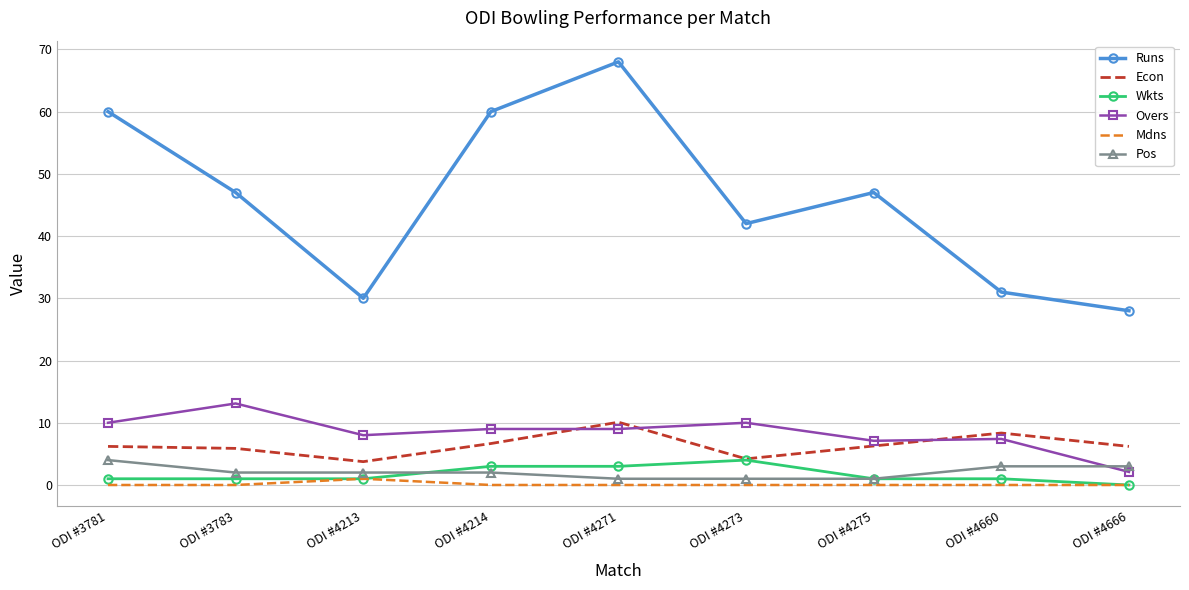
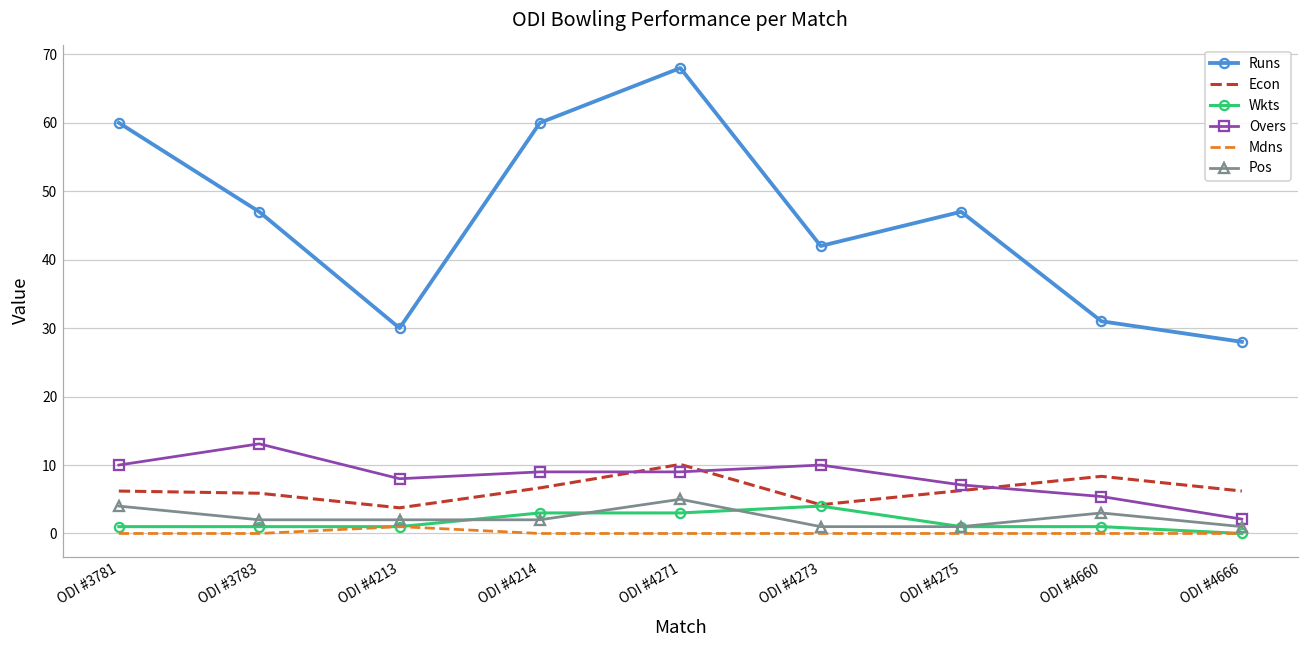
Pos, ODI #4271: 1 -> 5
Overs, ODI #4660: 7 -> 5
Pos, ODI #4666: 3 -> 1
